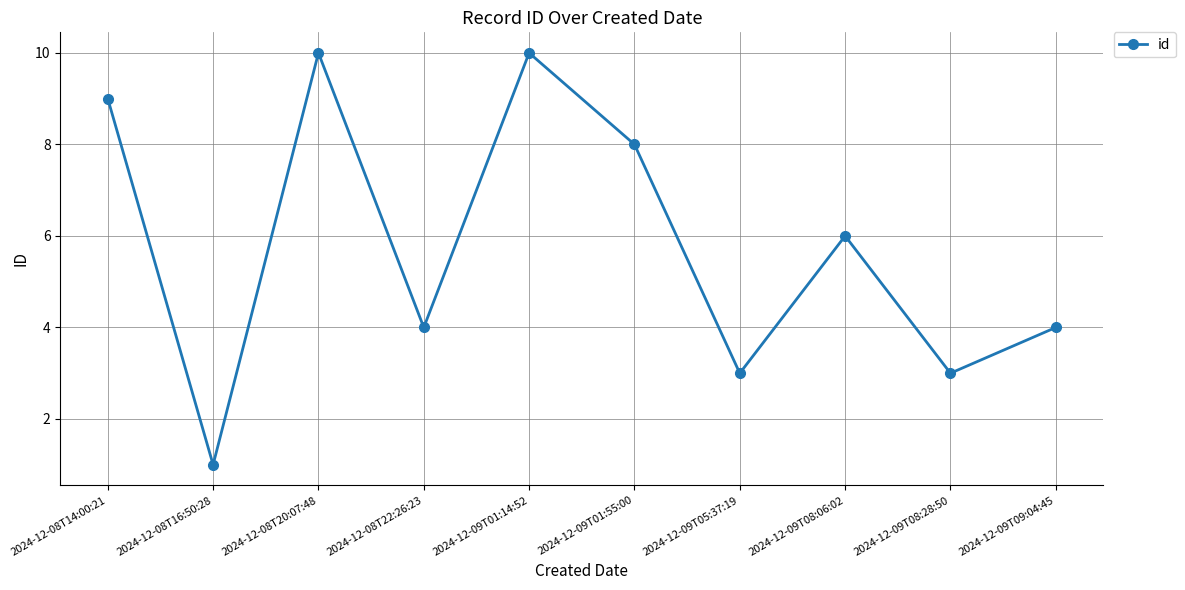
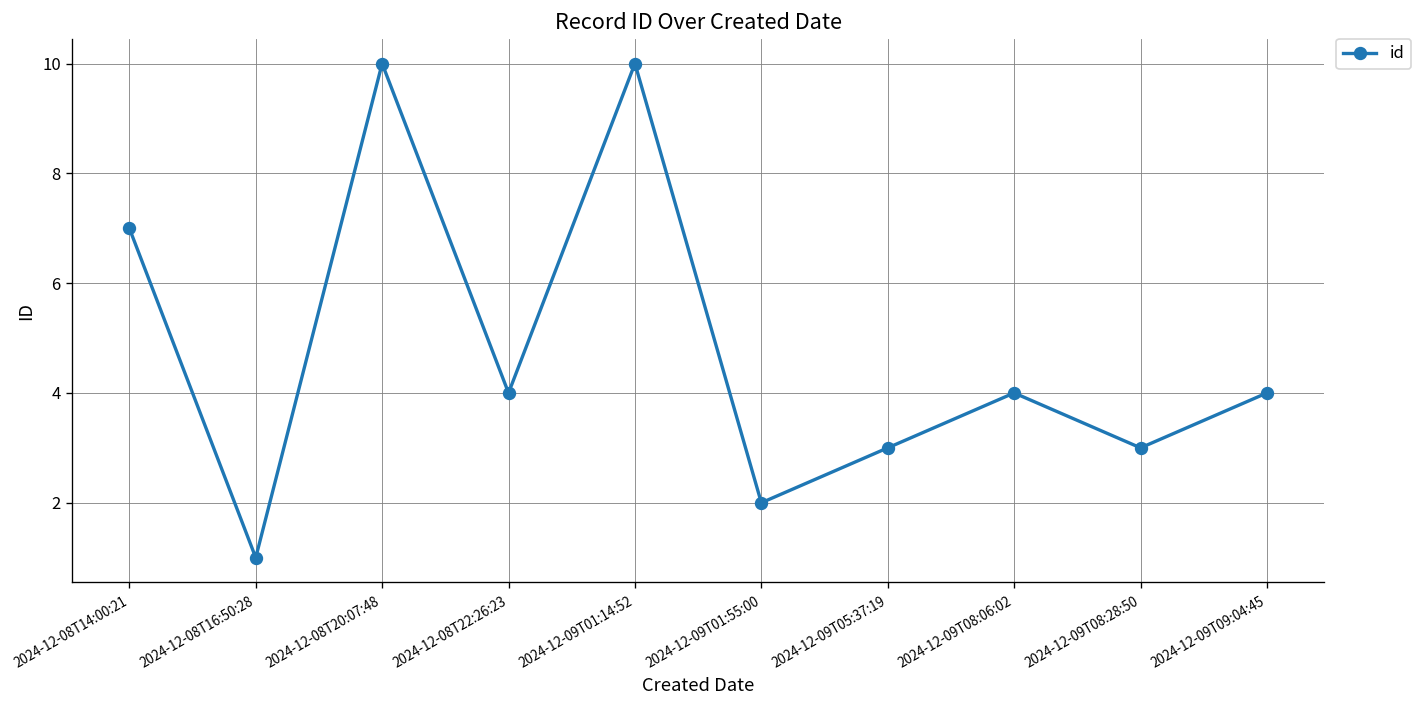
2024-12-08T14:00:21: 9 -> 7
2024-12-09T01:55:00: 8 -> 2
2024-12-09T08:06:02: 6 -> 4
